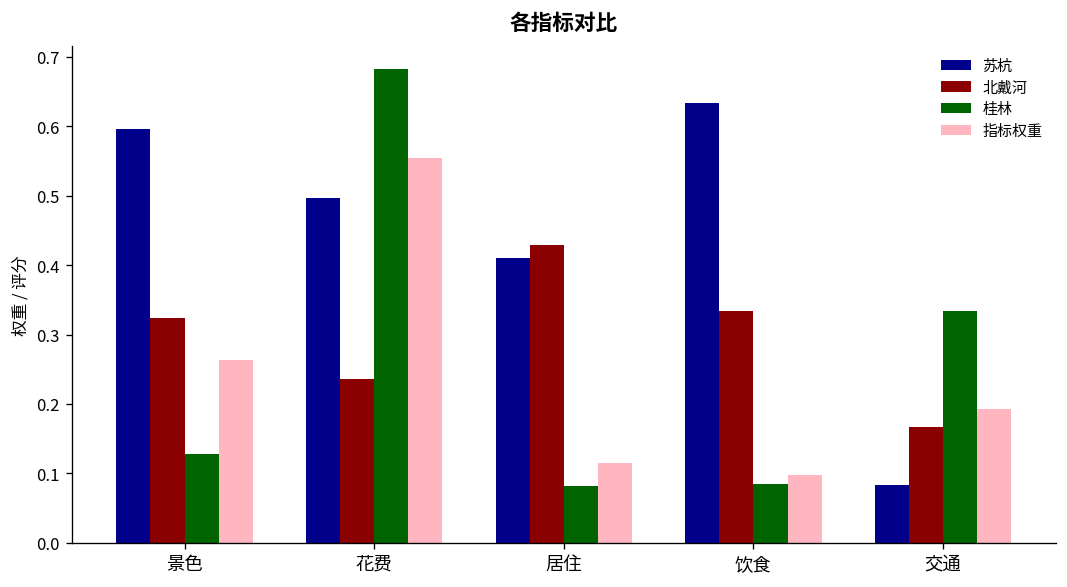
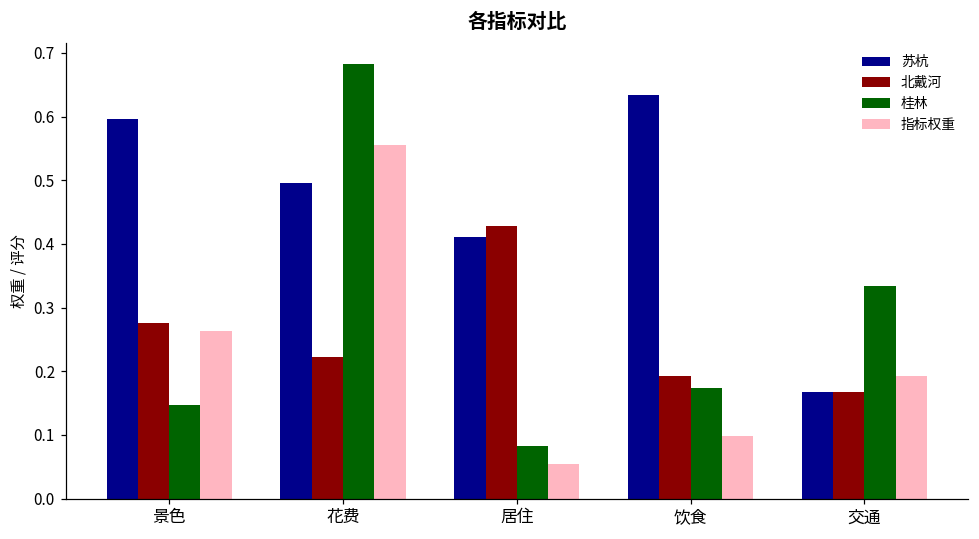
北戴河, 景色: 0.32 -> 0.28
桂林, 景色: 0.13 -> 0.15
北戴河, 花费: 0.24 -> 0.22
指标权重, 居住: 0.12 -> 0.05
北戴河, 饮食: 0.33 -> 0.19
桂林, 饮食: 0.09 -> 0.17
苏杭, 交通: 0.08 -> 0.17
